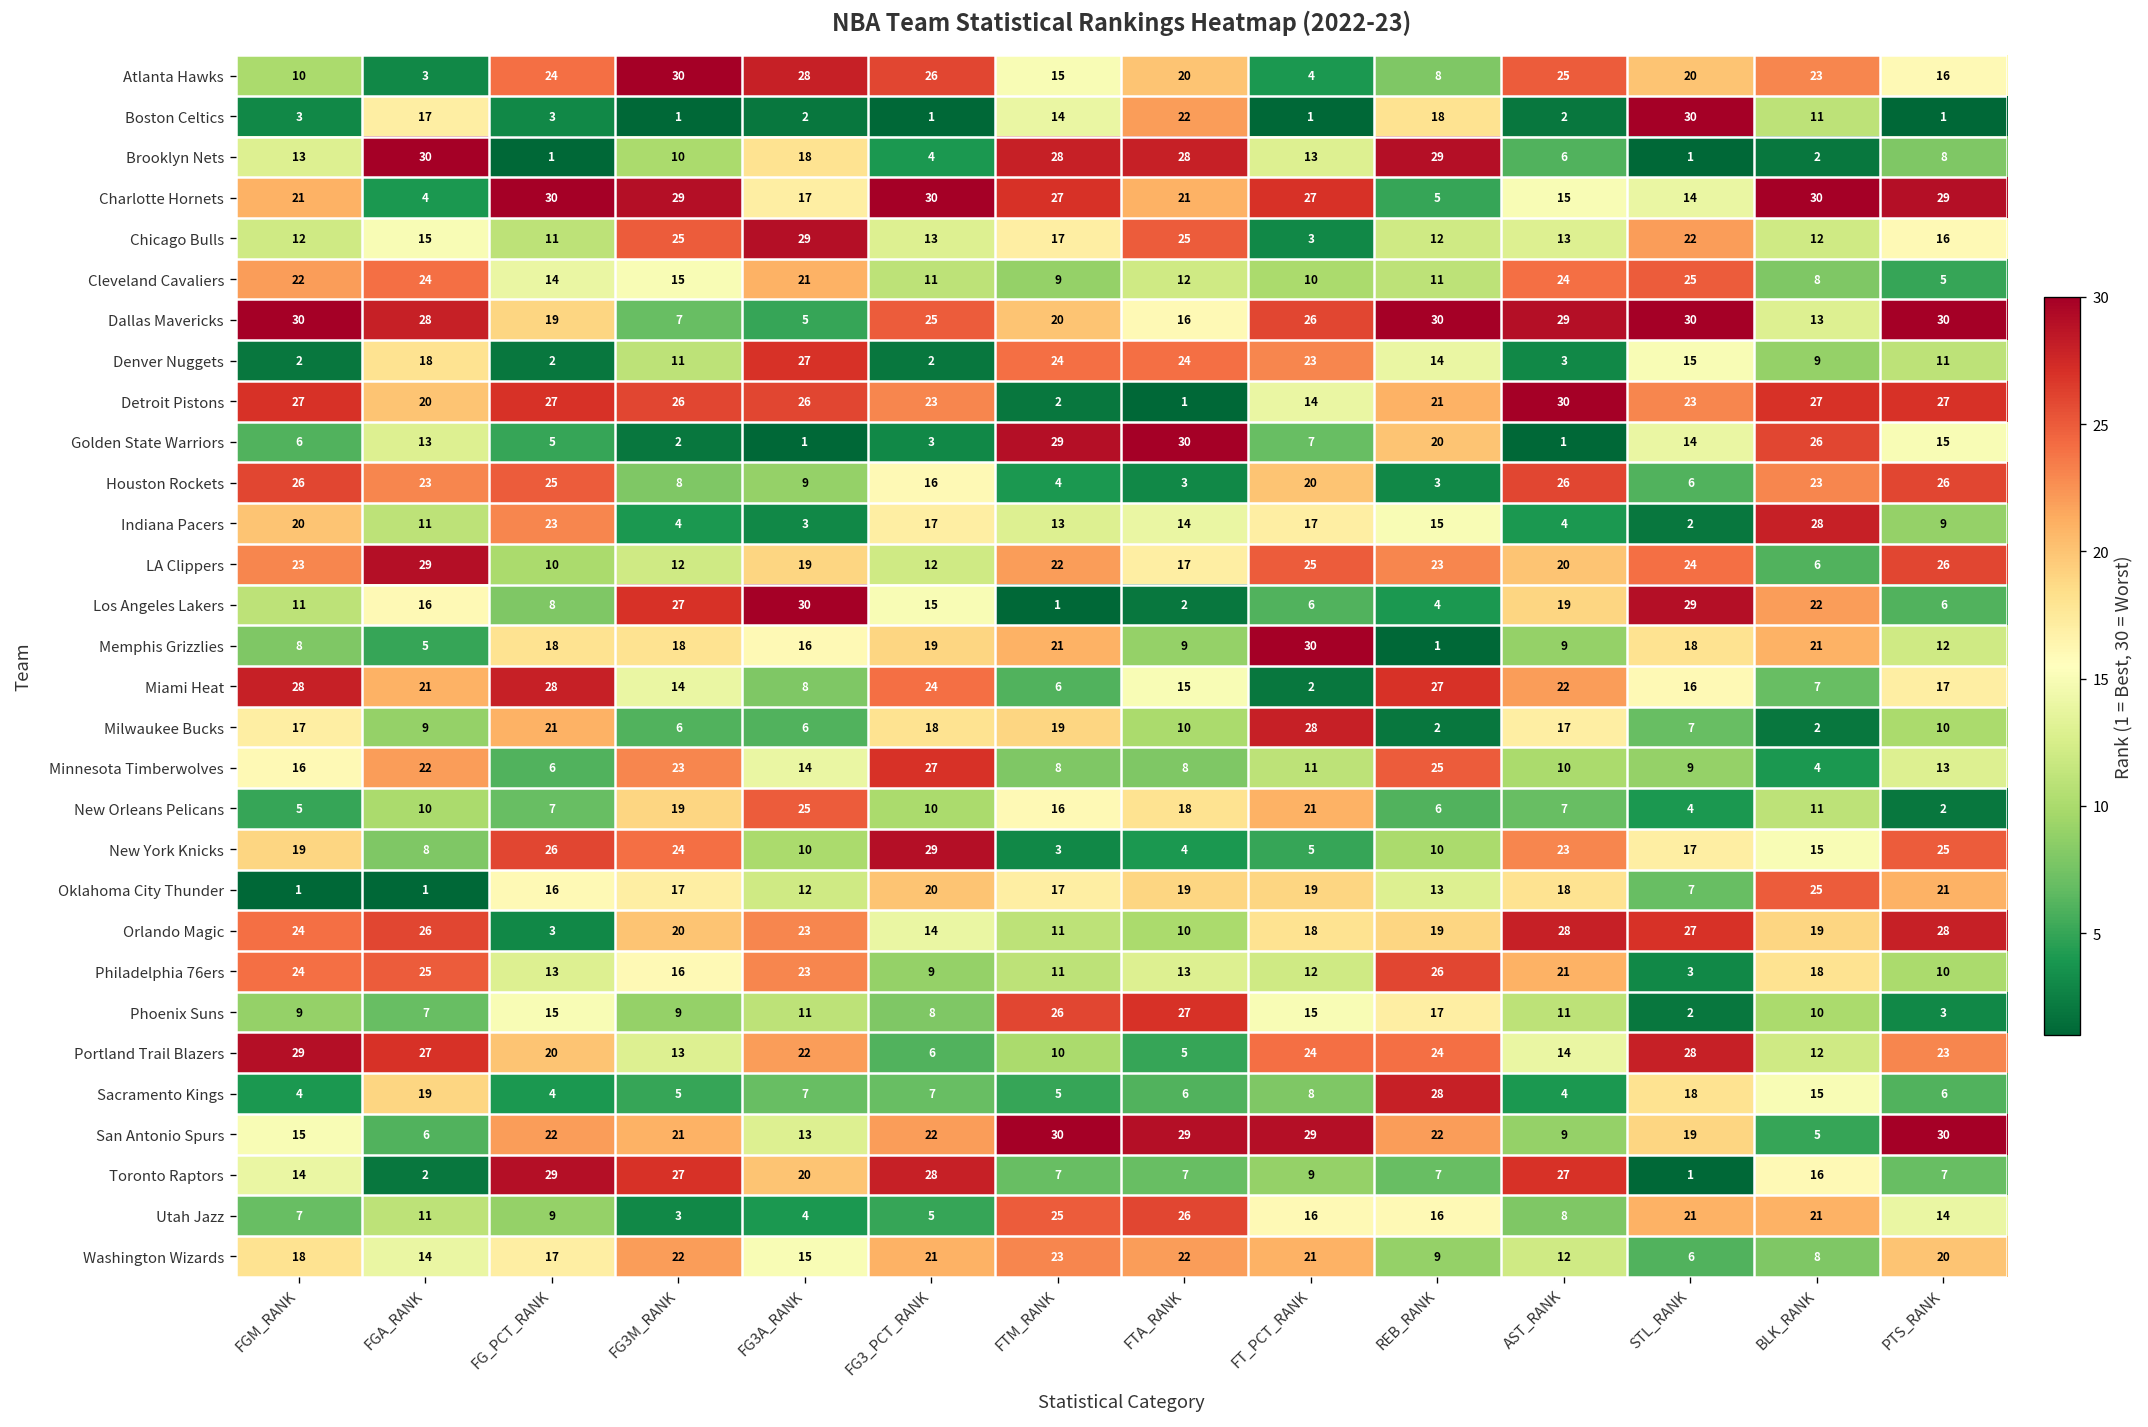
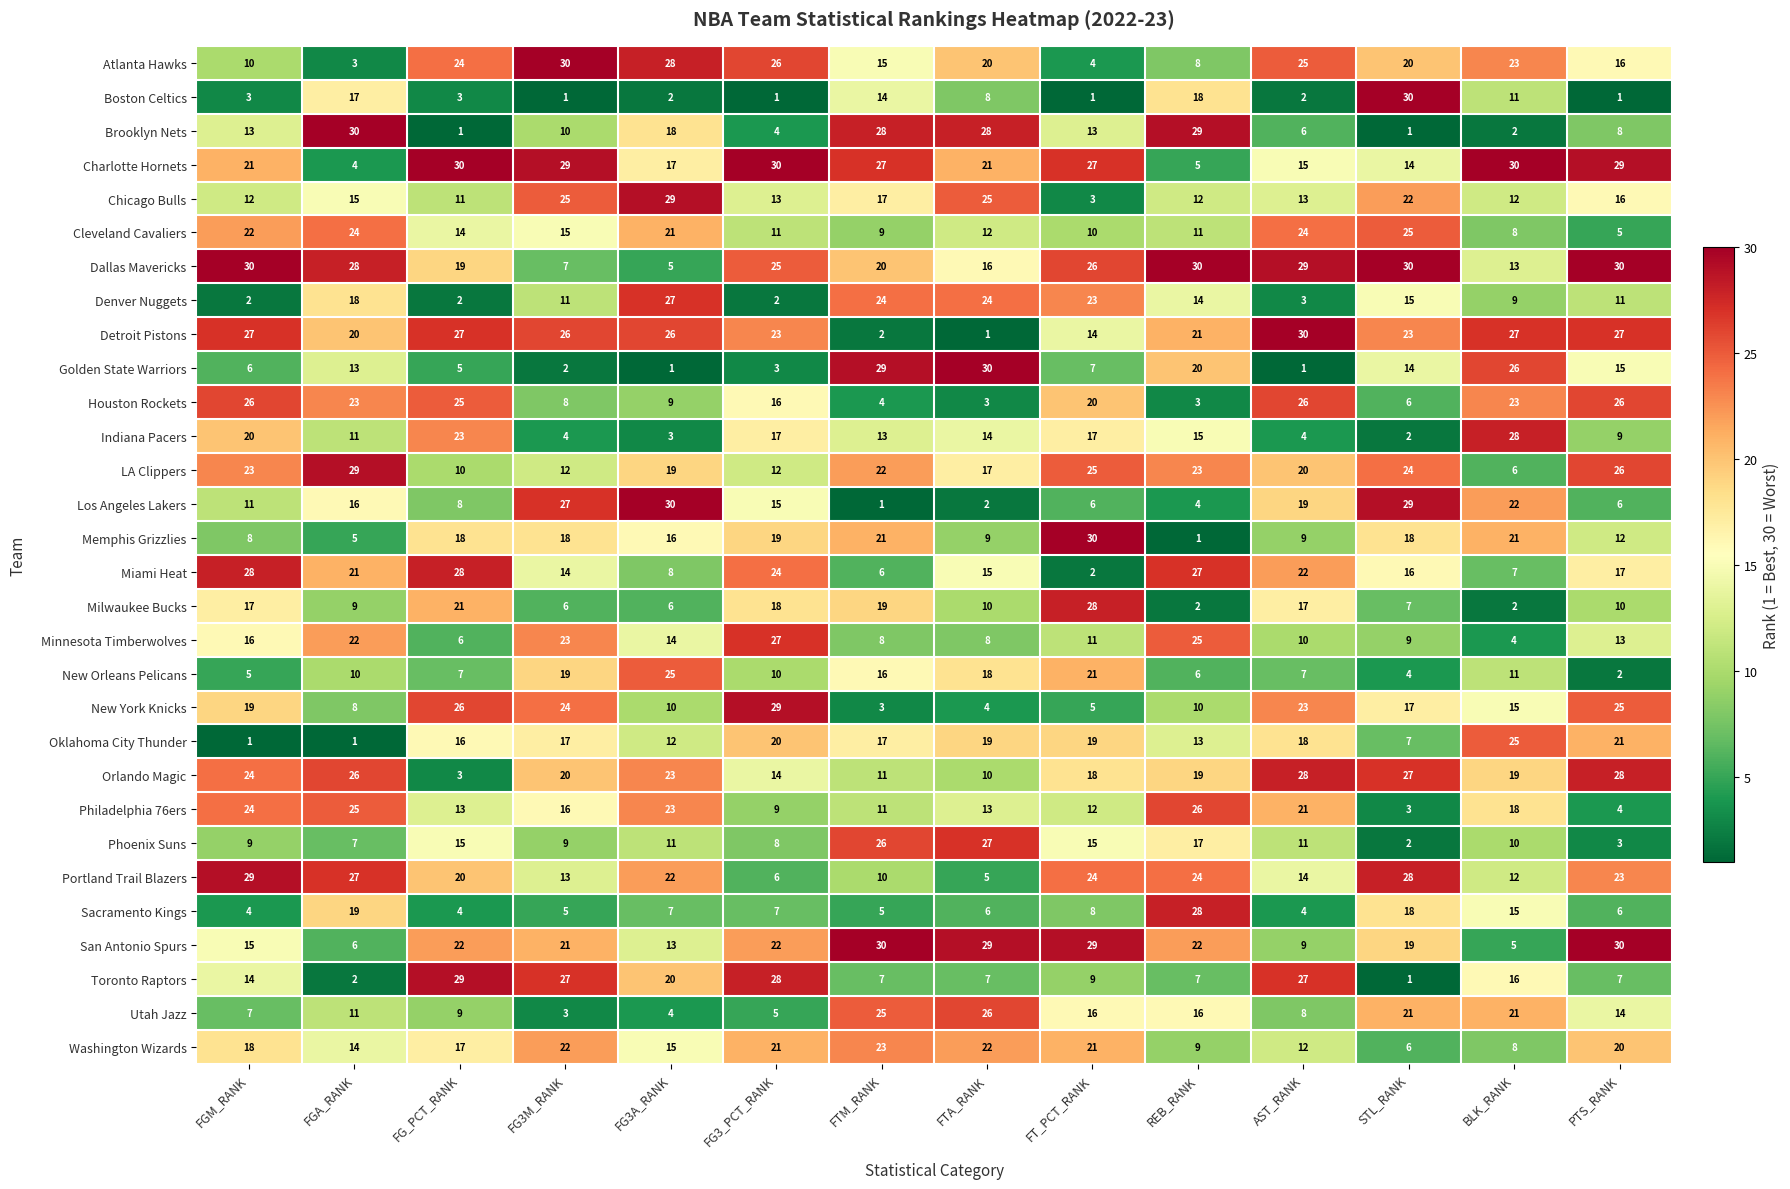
Boston Celtics, FTA_RANK: 22 -> 8
Philadelphia 76ers, PTS_RANK: 10 -> 4
